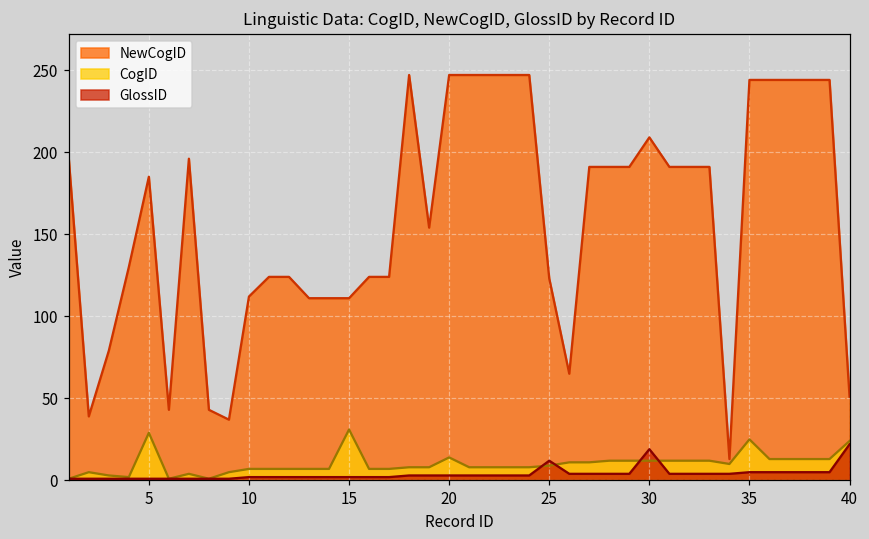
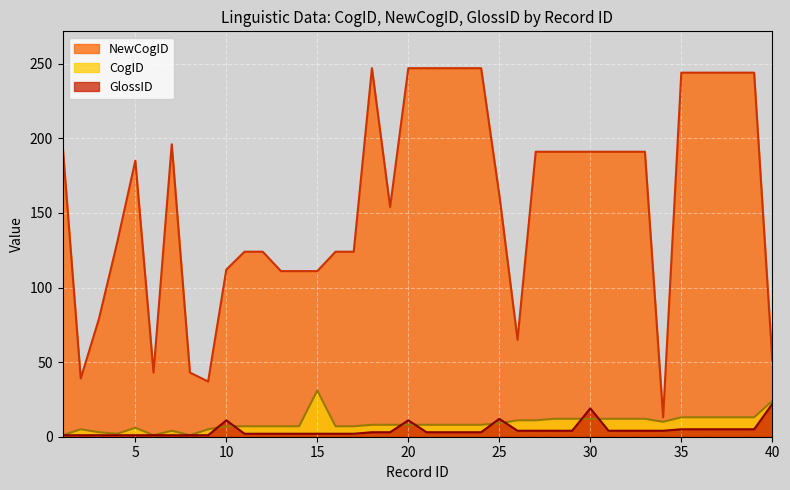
CogID, 5: 29 -> 6
GlossID, 10: 2 -> 11
CogID, 20: 14 -> 8
GlossID, 20: 3 -> 11
NewCogID, 25: 123 -> 162
NewCogID, 30: 209 -> 191
CogID, 35: 25 -> 13
